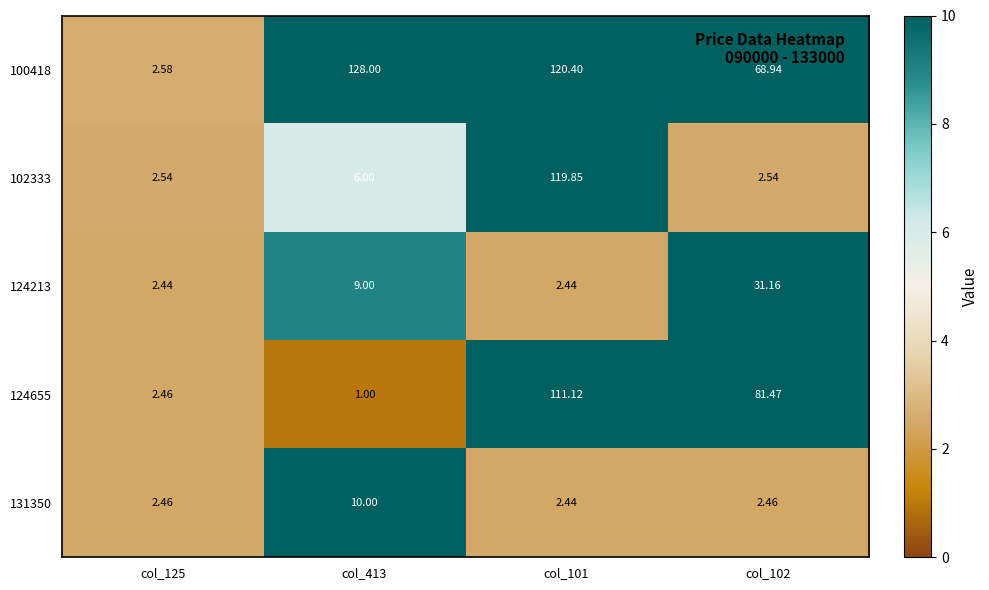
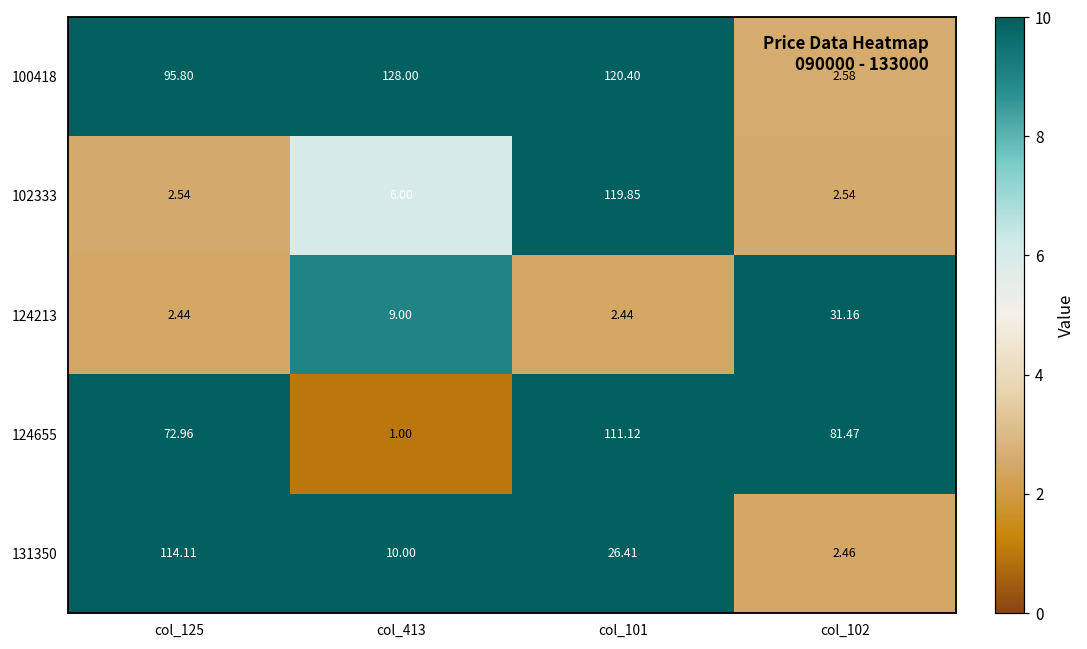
100418, col_125: 2.58 -> 95.80
100418, col_102: 68.94 -> 2.58
124655, col_125: 2.46 -> 72.96
131350, col_125: 2.46 -> 114.11
131350, col_101: 2.44 -> 26.41
